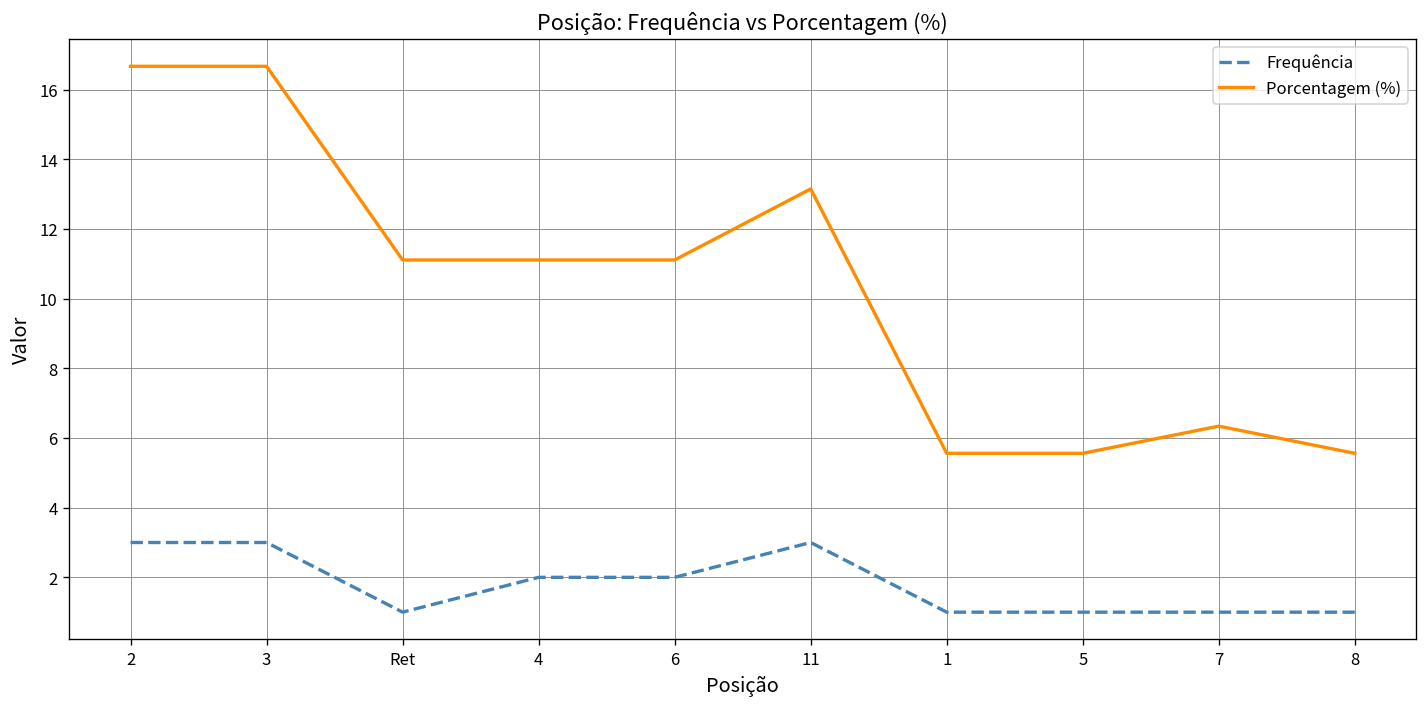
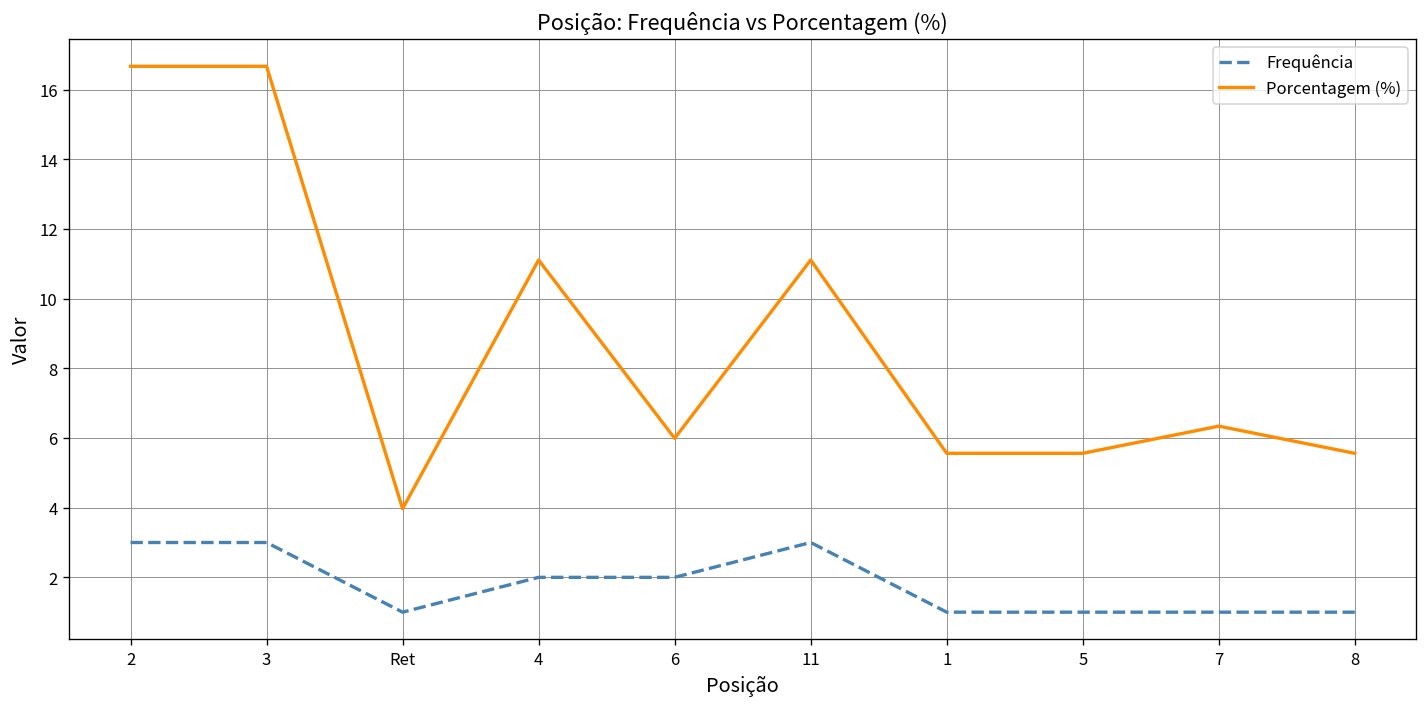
Porcentagem (%), Ret: 11.1 -> 4.0
Porcentagem (%), 6: 11.1 -> 6.0
Porcentagem (%), 11: 13.2 -> 11.1
